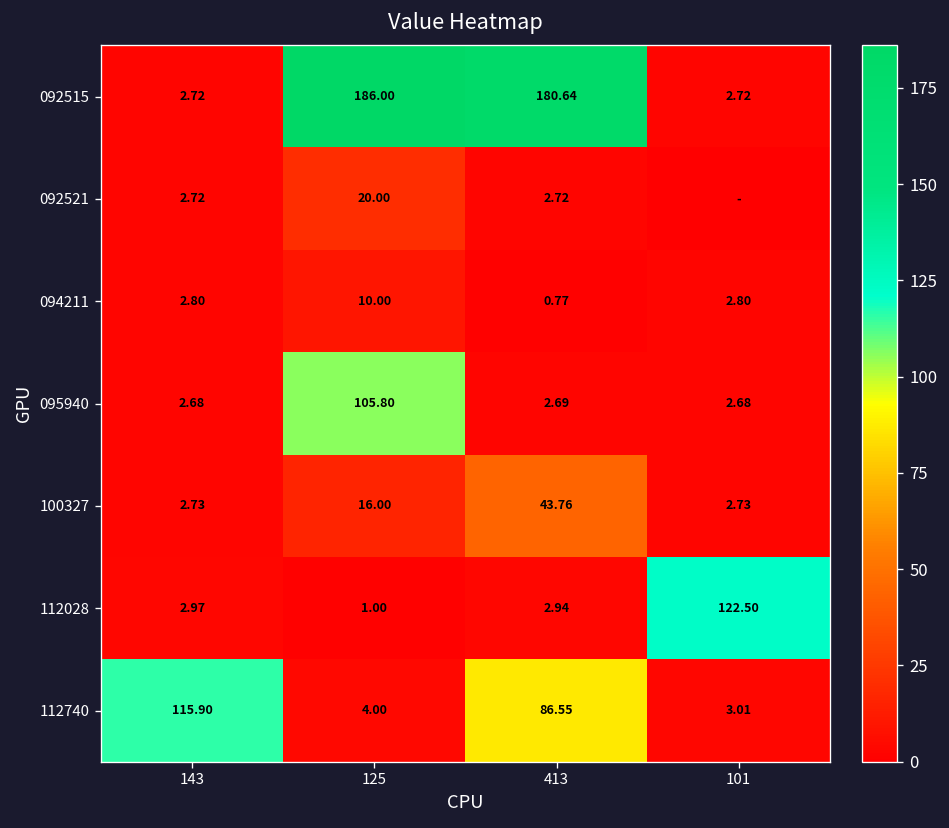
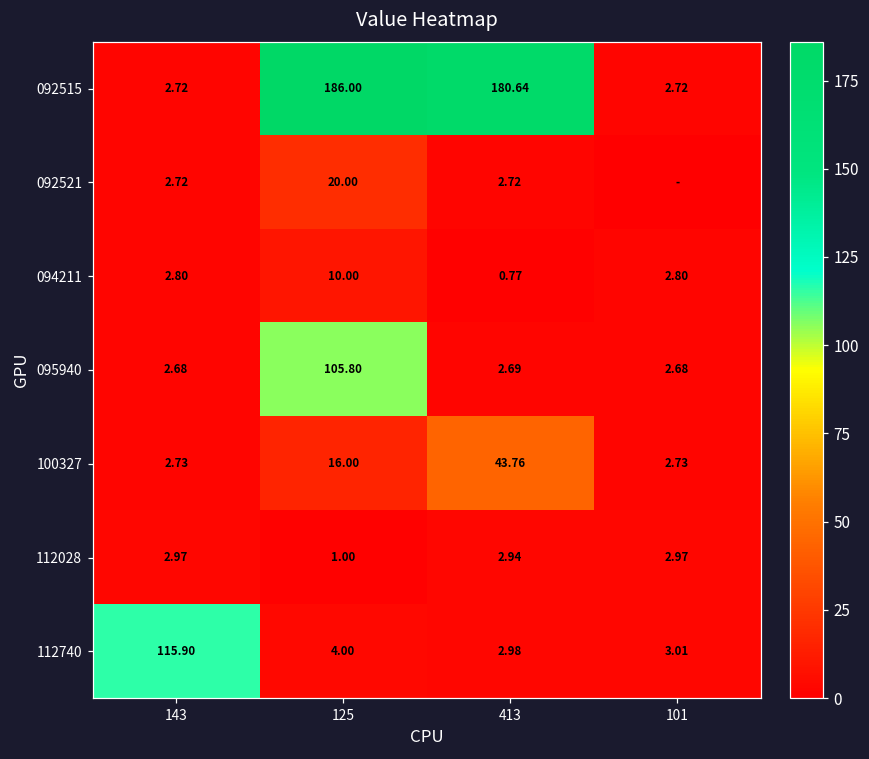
112028, 101: 122.50 -> 2.97
112740, 413: 86.55 -> 2.98
